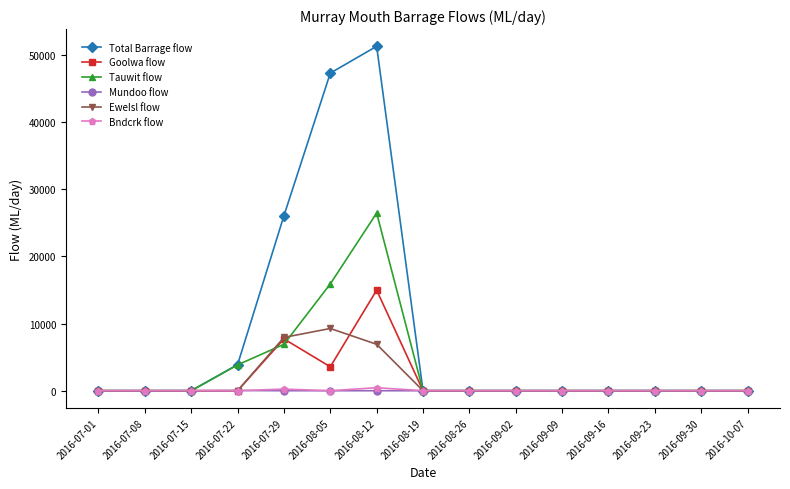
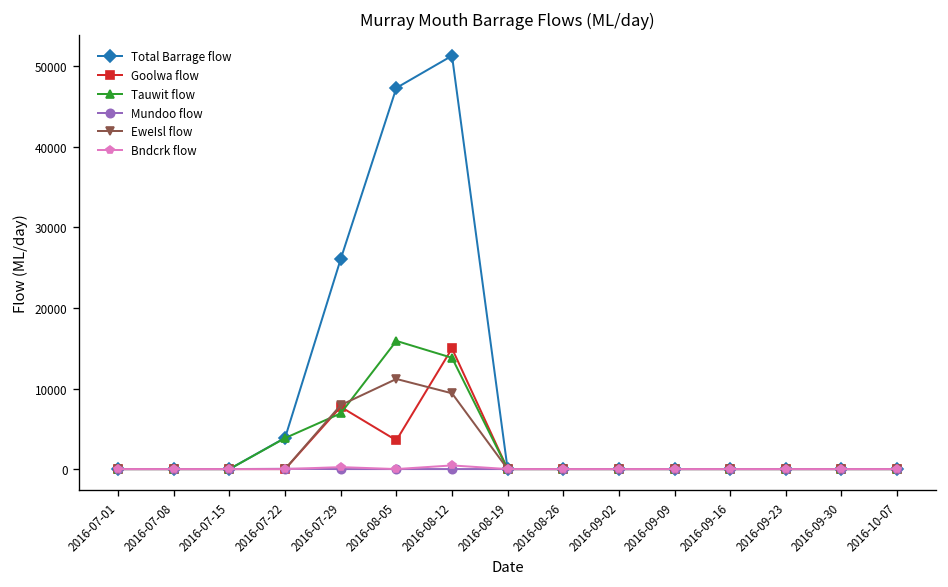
EweIsl flow, 2016-08-05: 9000 -> 11000
Tauwit flow, 2016-08-12: 26000 -> 14000
EweIsl flow, 2016-08-12: 7000 -> 9000
